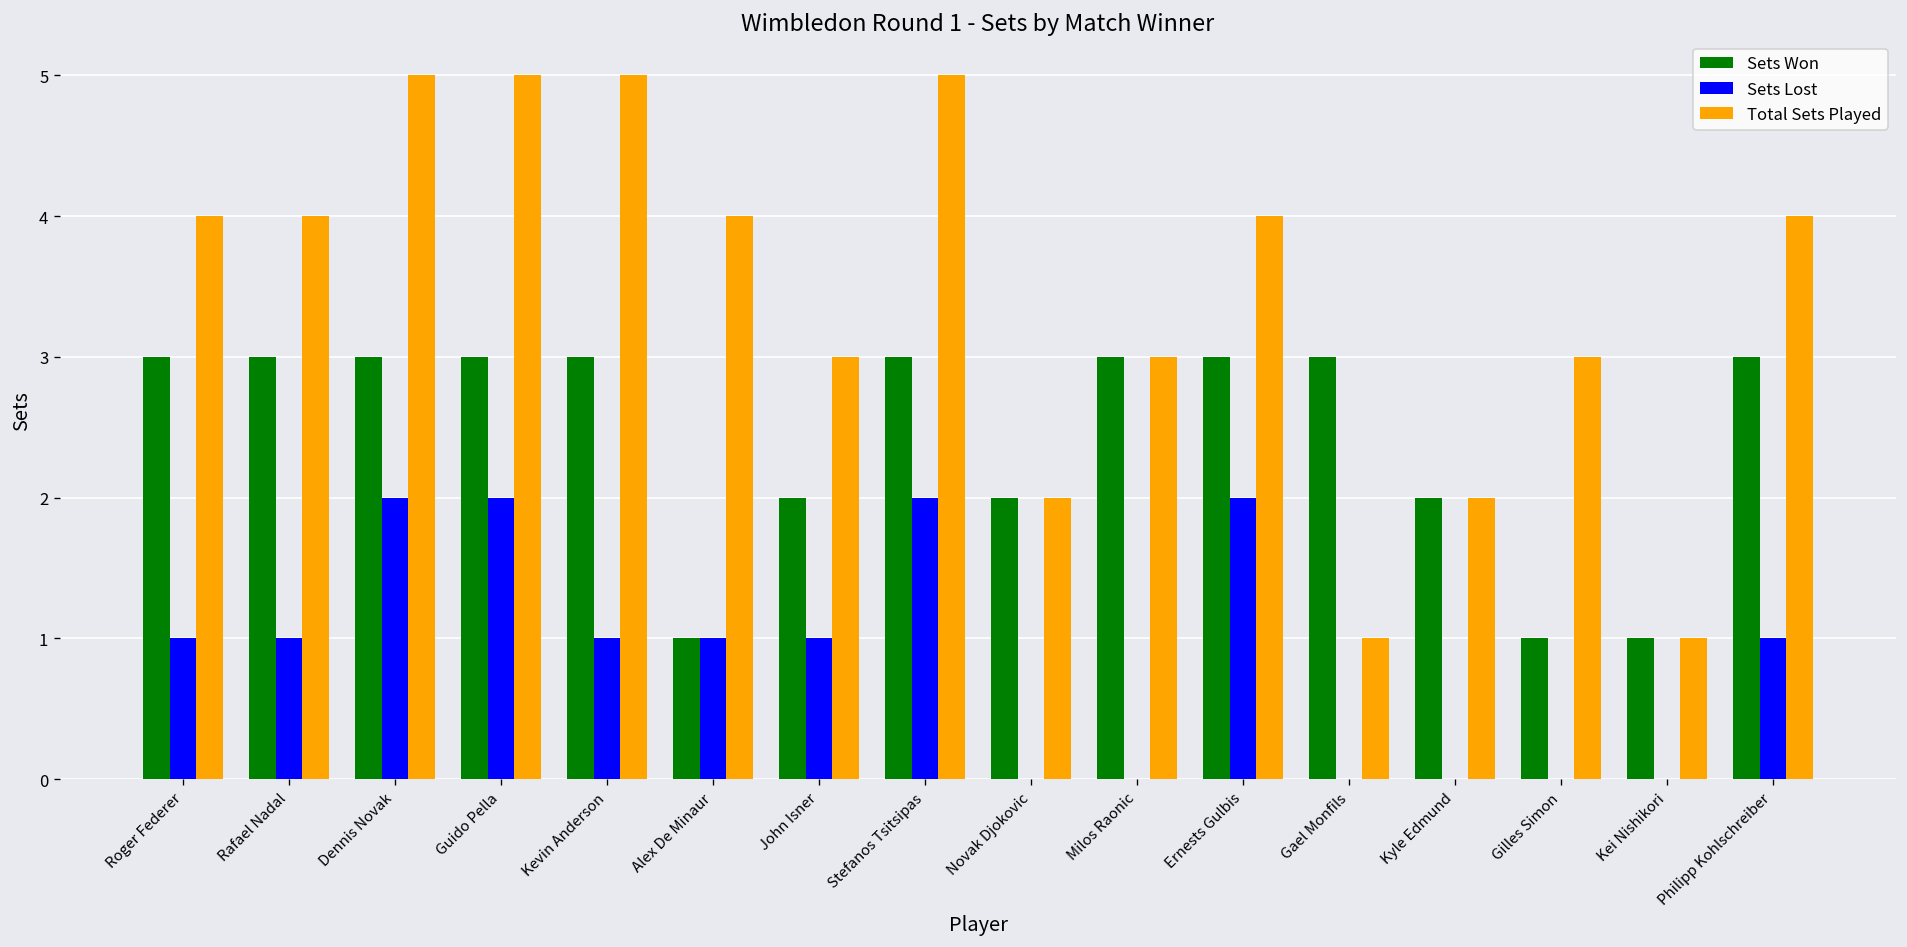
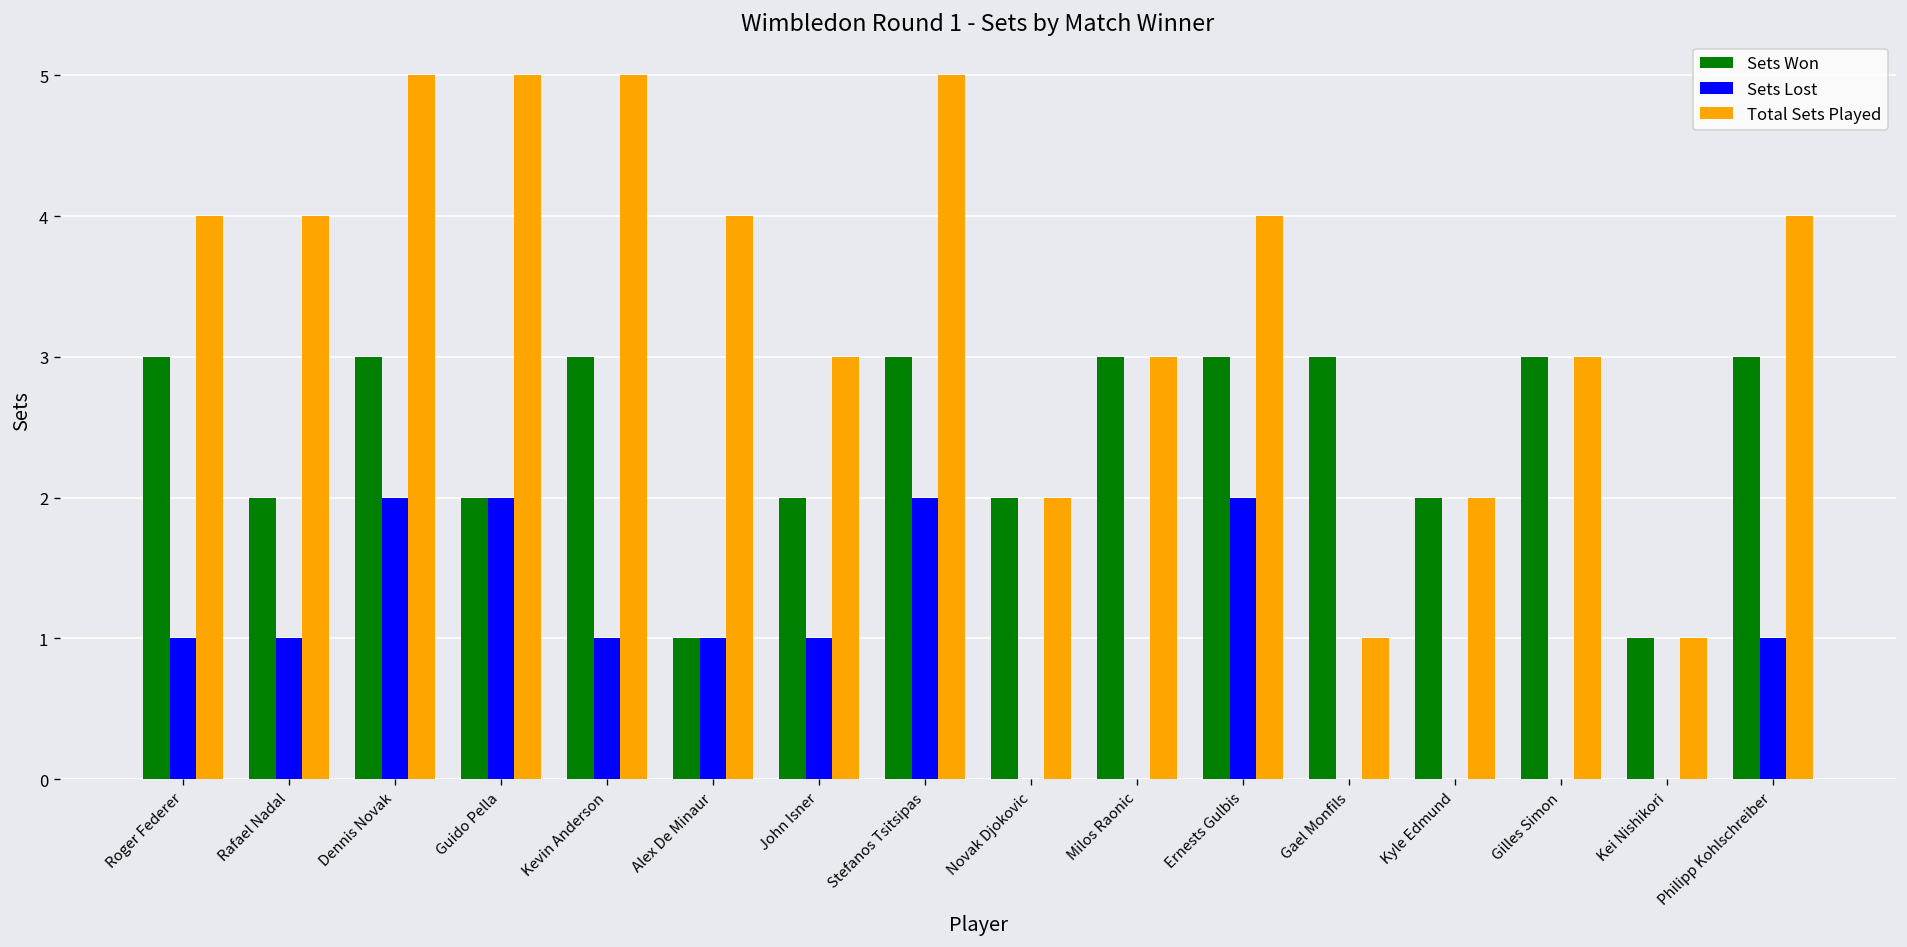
Sets Won, Rafael Nadal: 3 -> 2
Sets Won, Guido Pella: 3 -> 2
Sets Won, Gilles Simon: 1 -> 3
